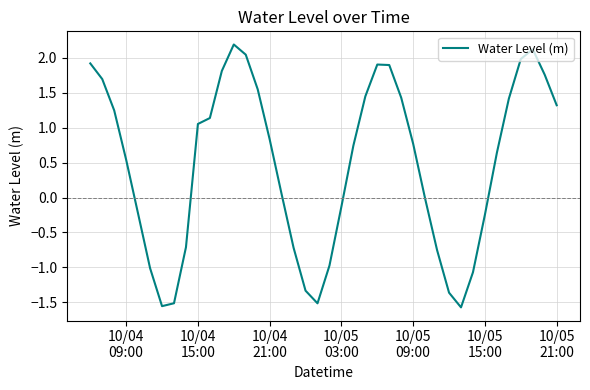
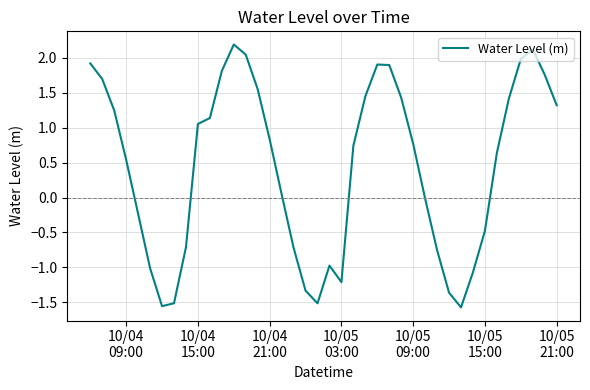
10/05 03:00: -0.1 -> -1.2
10/05 15:00: -0.2 -> -0.5
